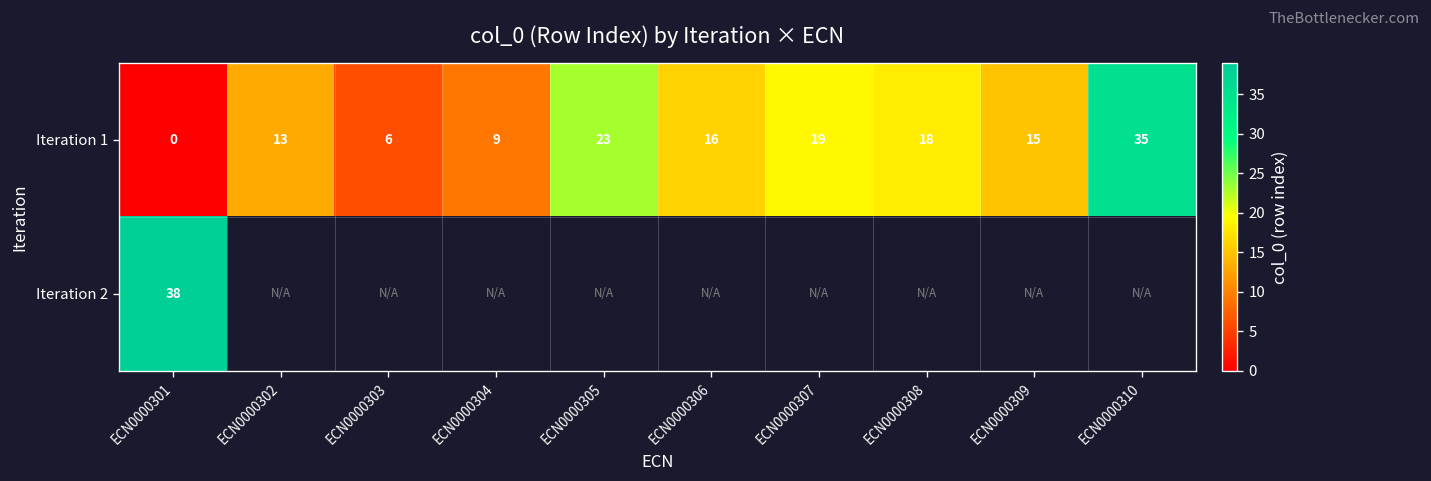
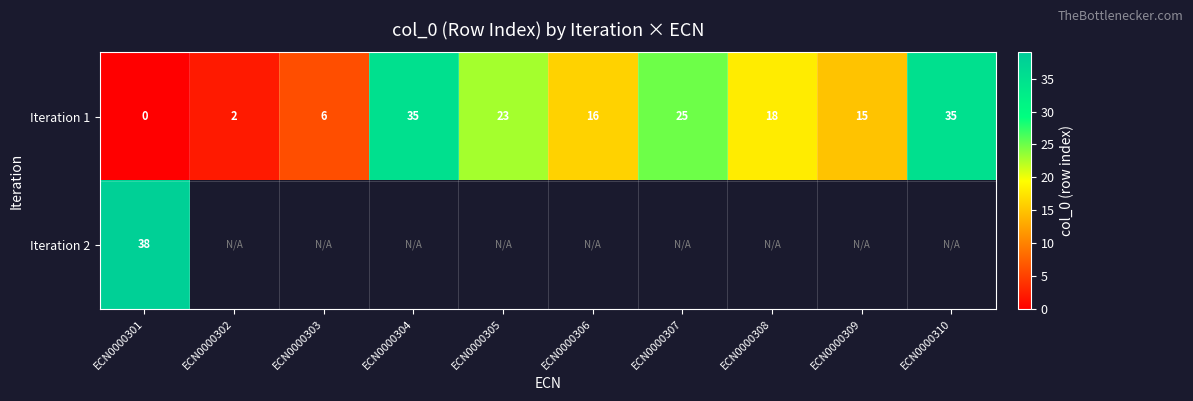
Iteration 1, ECN0000302: 13 -> 2
Iteration 1, ECN0000304: 9 -> 35
Iteration 1, ECN0000307: 19 -> 25
